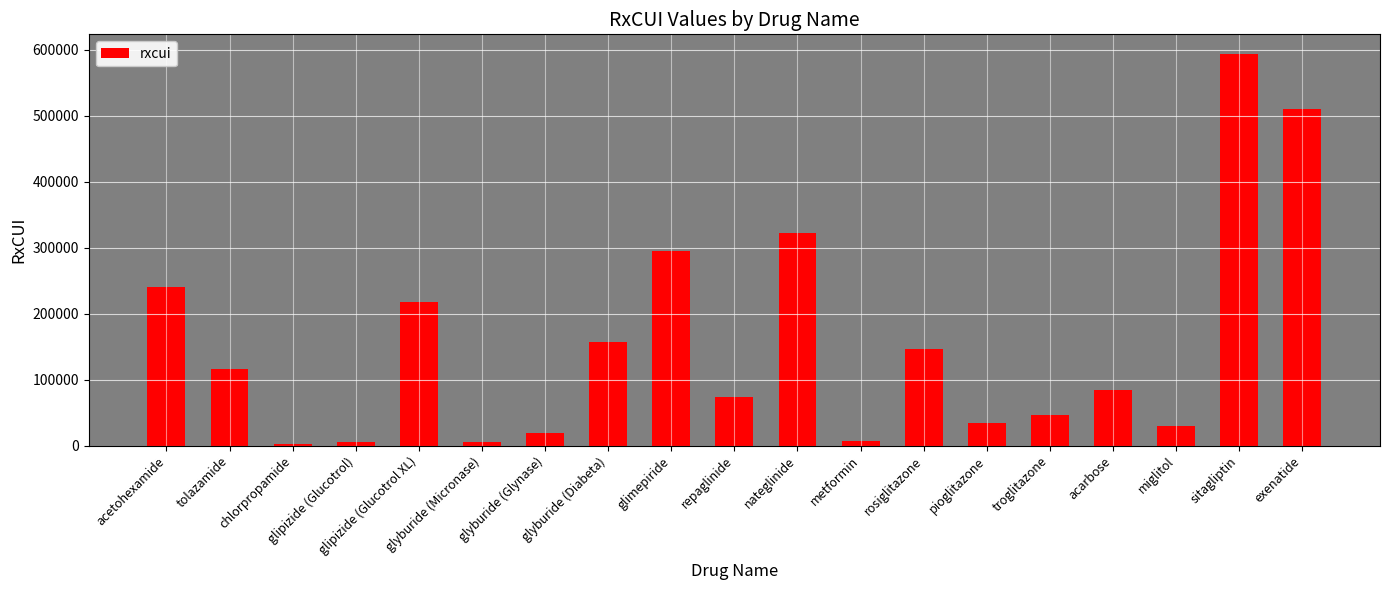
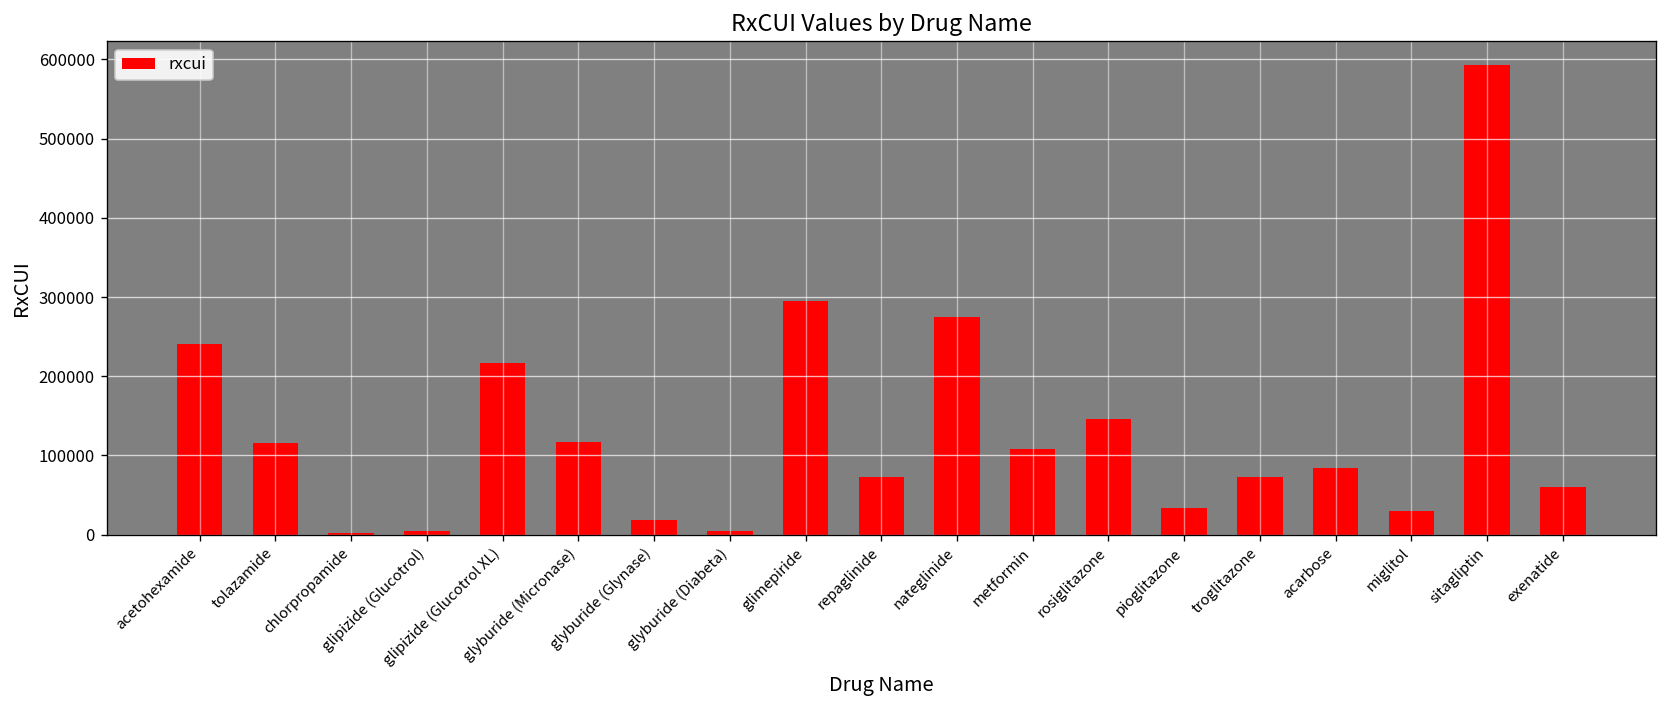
glyburide (Micronase): 0 -> 120000
glyburide (Diabeta): 160000 -> 0
nateglinide: 320000 -> 270000
metformin: 10000 -> 110000
troglitazone: 50000 -> 70000
exenatide: 510000 -> 60000
